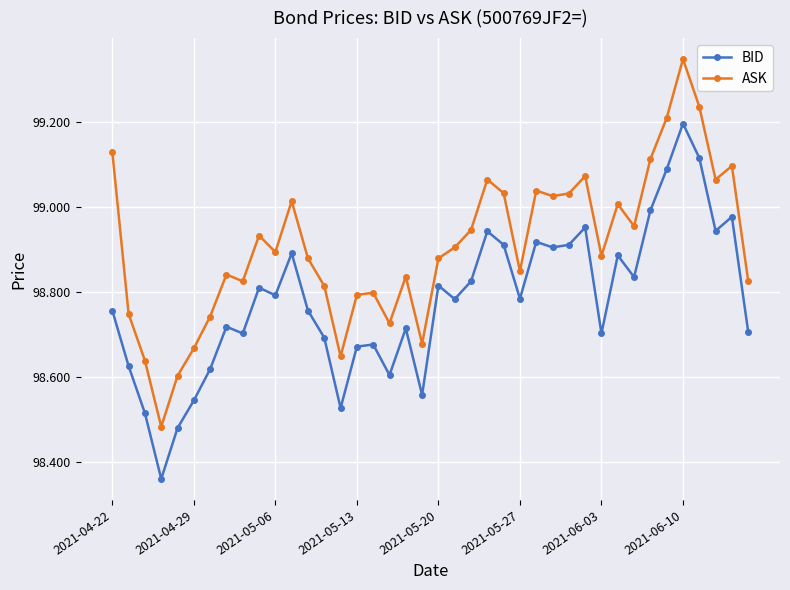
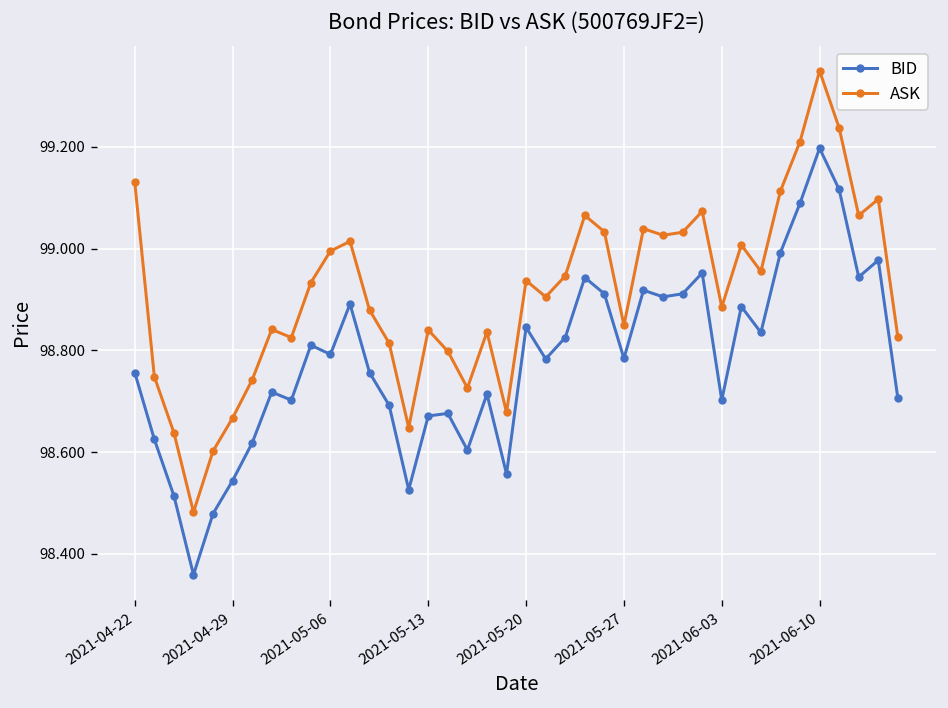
ASK, 2021-05-06: 98.89 -> 99.00
ASK, 2021-05-13: 98.79 -> 98.84
BID, 2021-05-20: 98.82 -> 98.85
ASK, 2021-05-20: 98.88 -> 98.94
